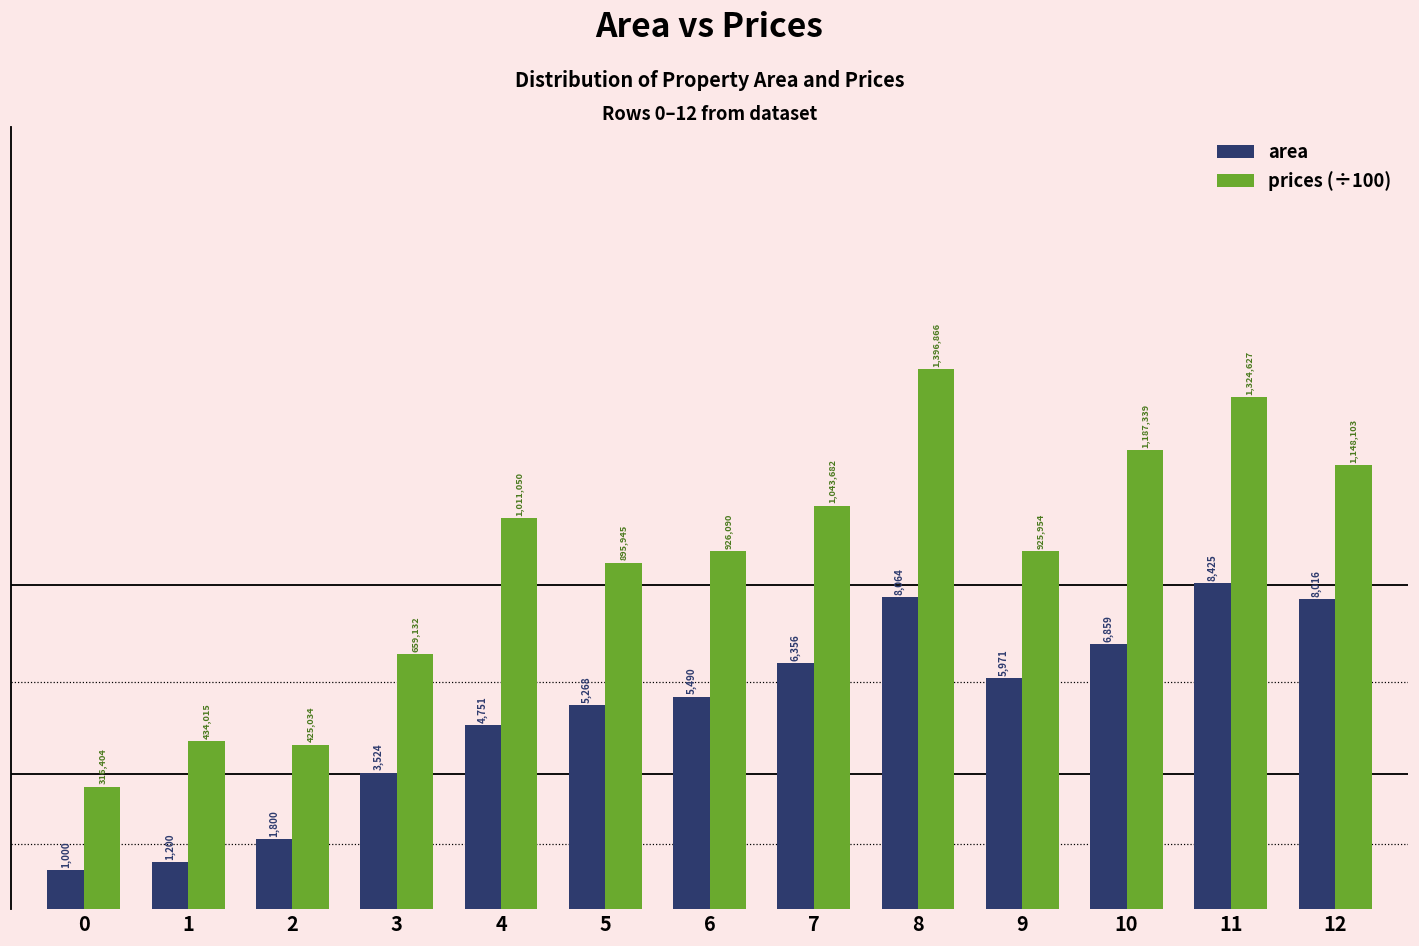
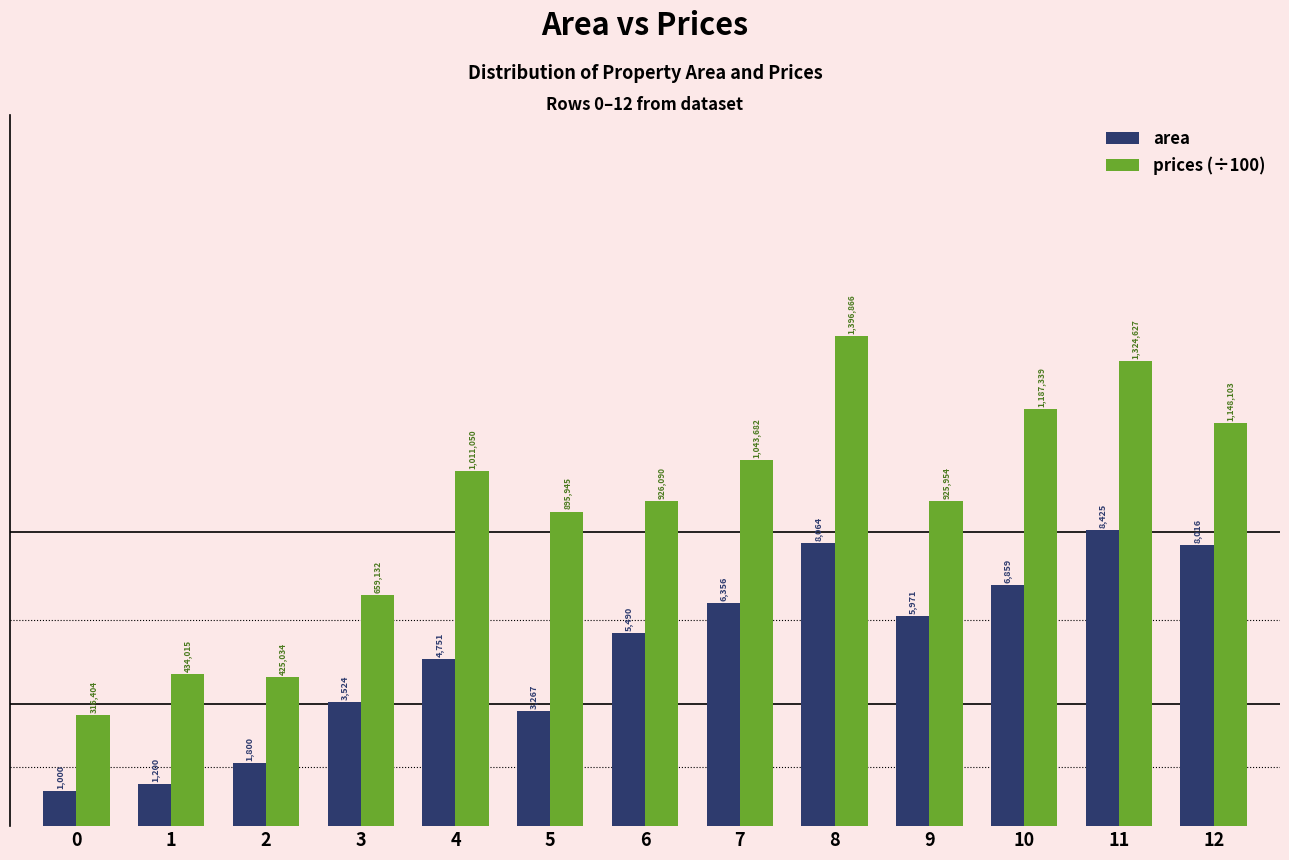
area, 5: 5,268 -> 3,267
